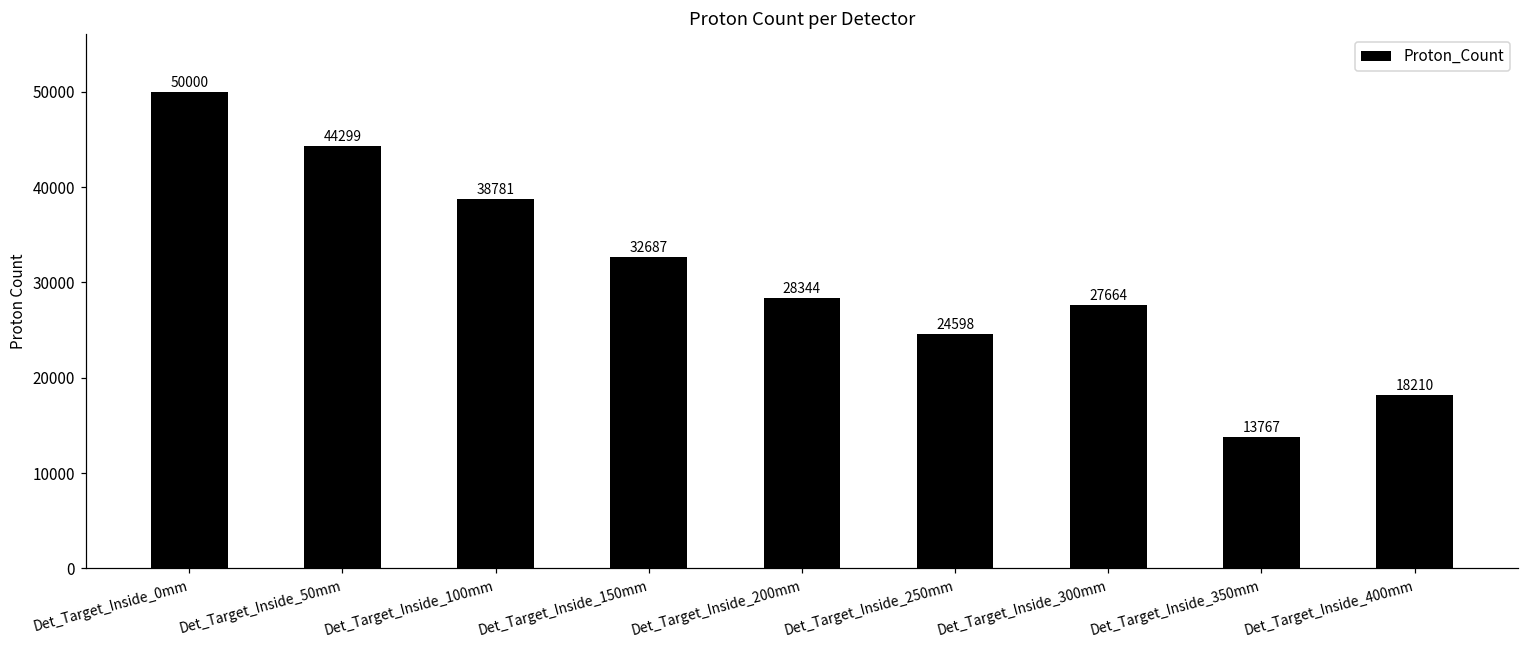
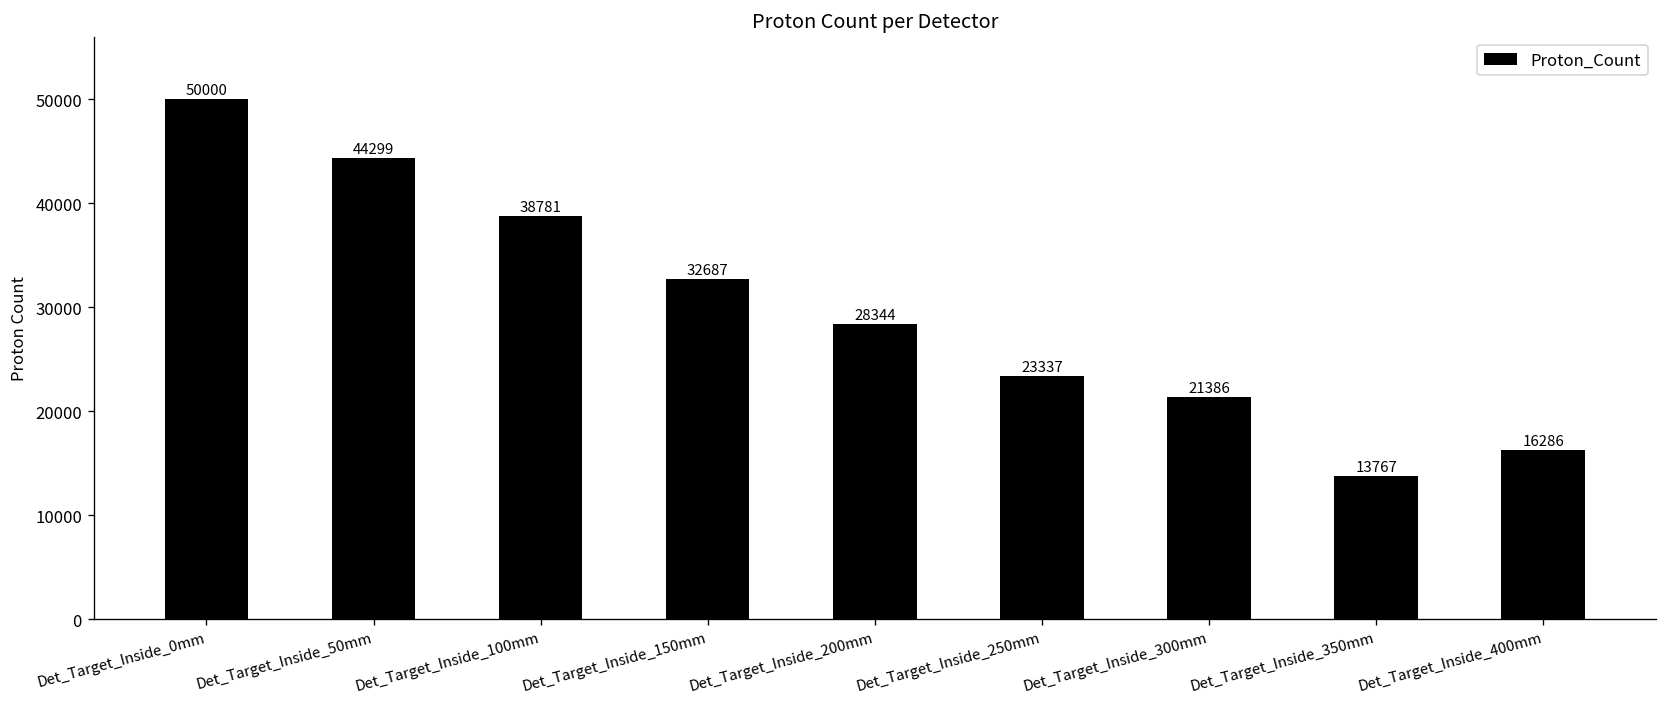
Det_Target_Inside_250mm: 24598 -> 23337
Det_Target_Inside_300mm: 27664 -> 21386
Det_Target_Inside_400mm: 18210 -> 16286
